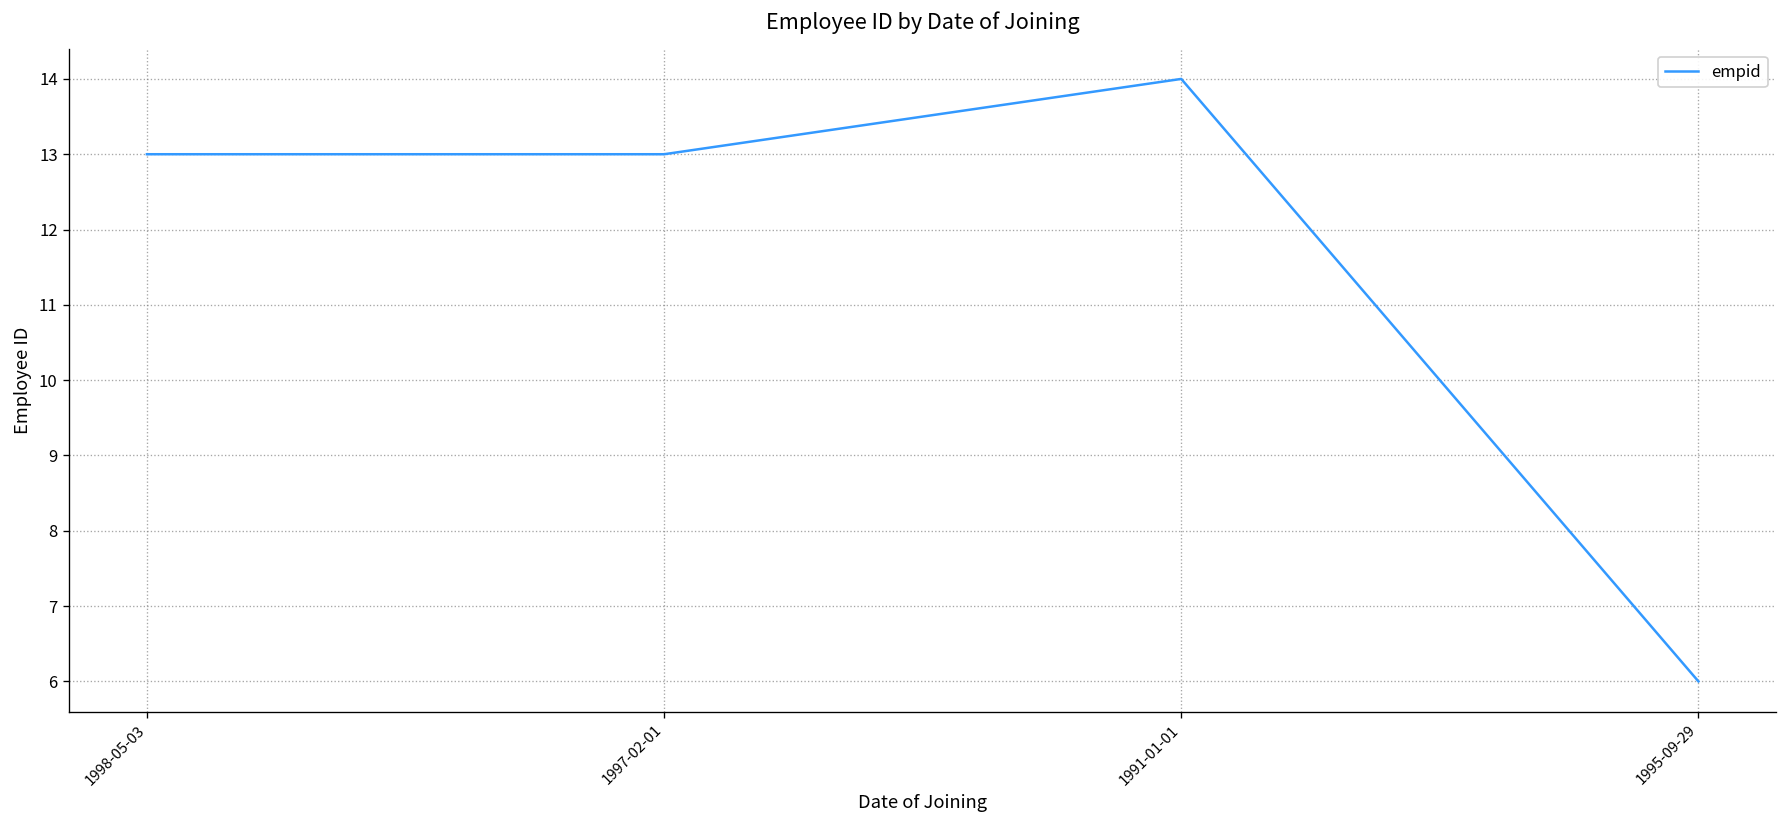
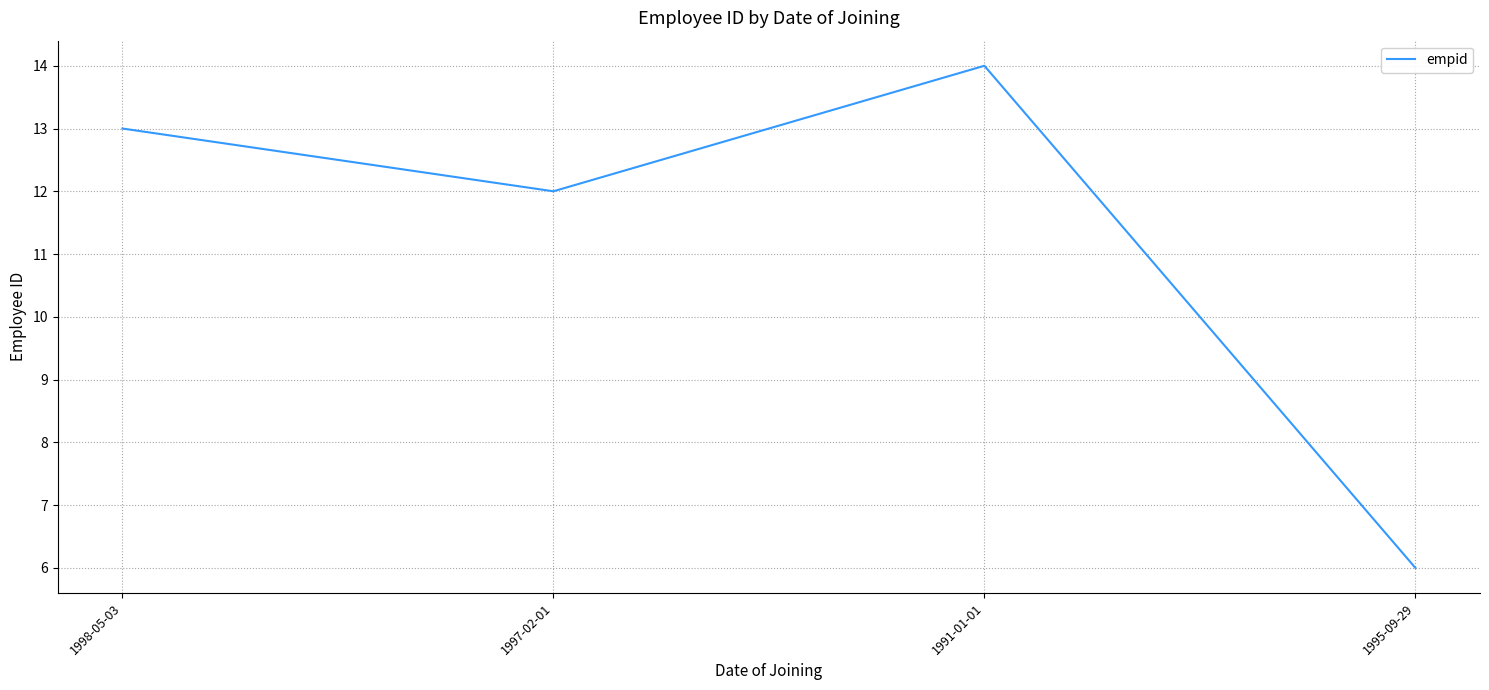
1997-02-01: 13 -> 12
